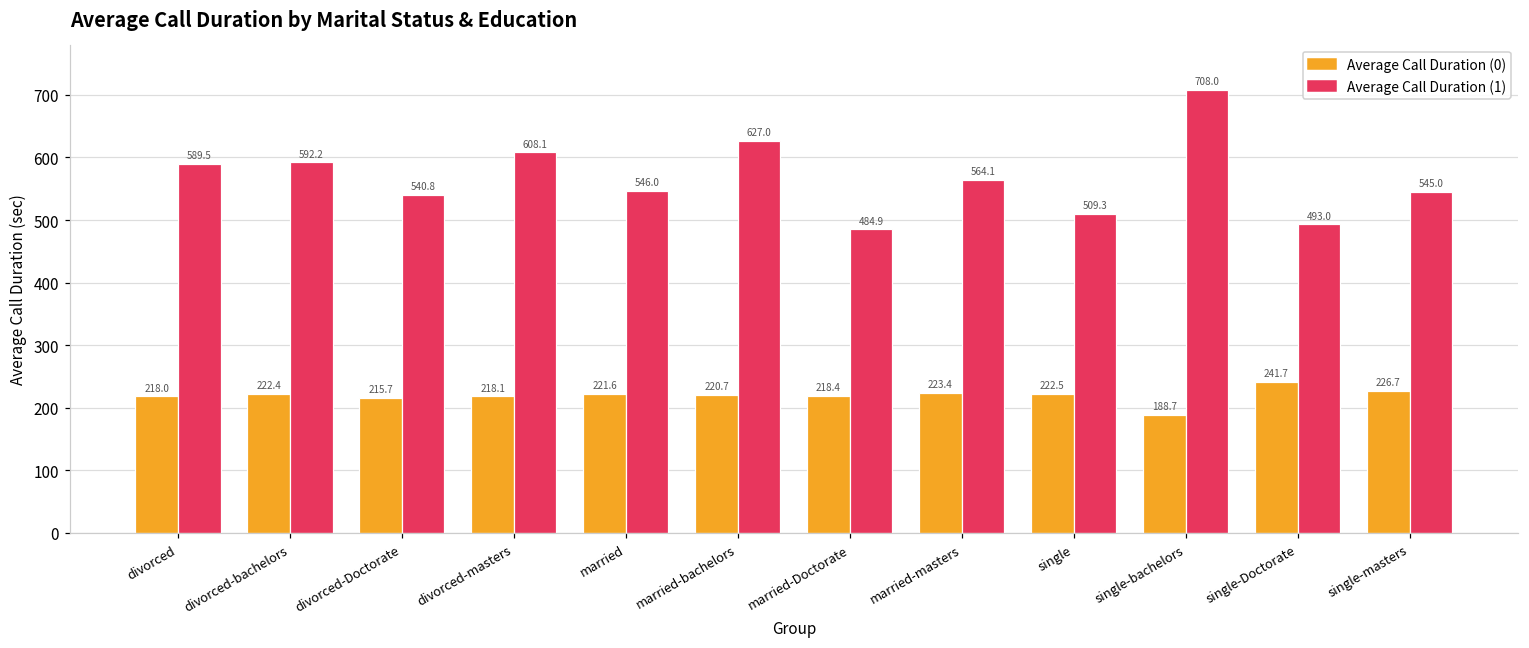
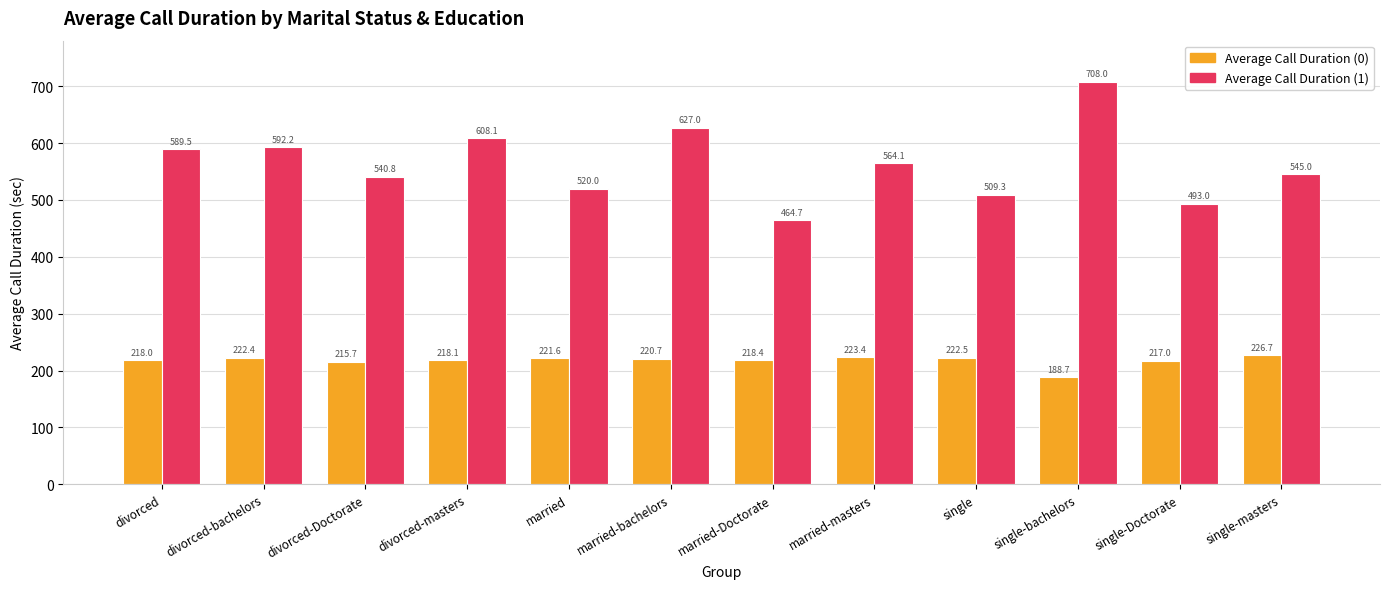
Average Call Duration (1), married: 546.0 -> 520.0
Average Call Duration (1), married-Doctorate: 484.9 -> 464.7
Average Call Duration (0), single-Doctorate: 241.7 -> 217.0
